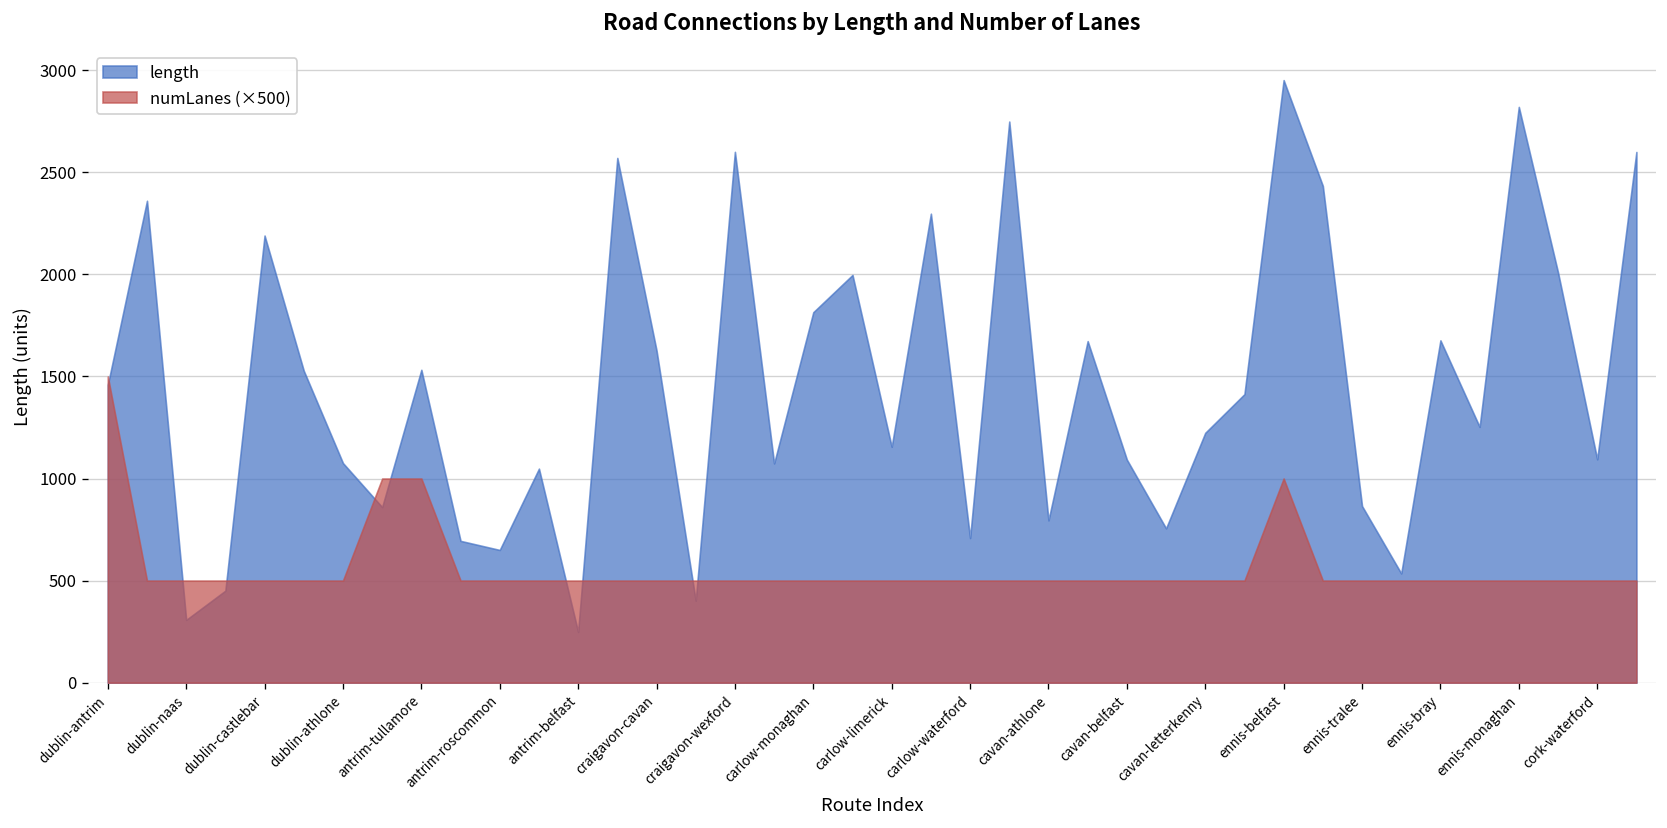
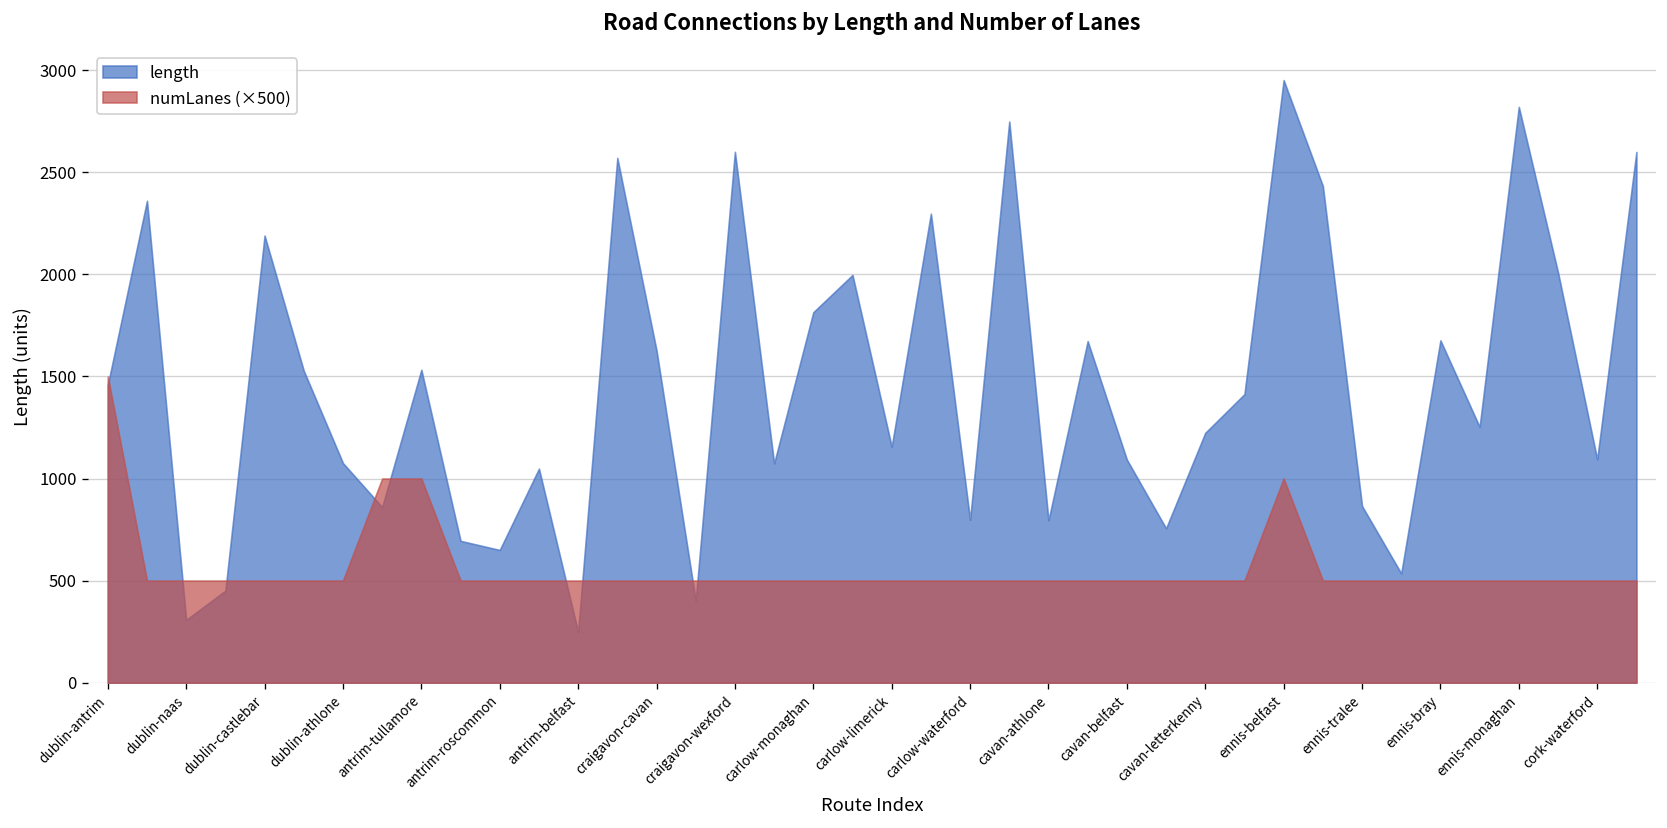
length, carlow-waterford: 710 -> 800
